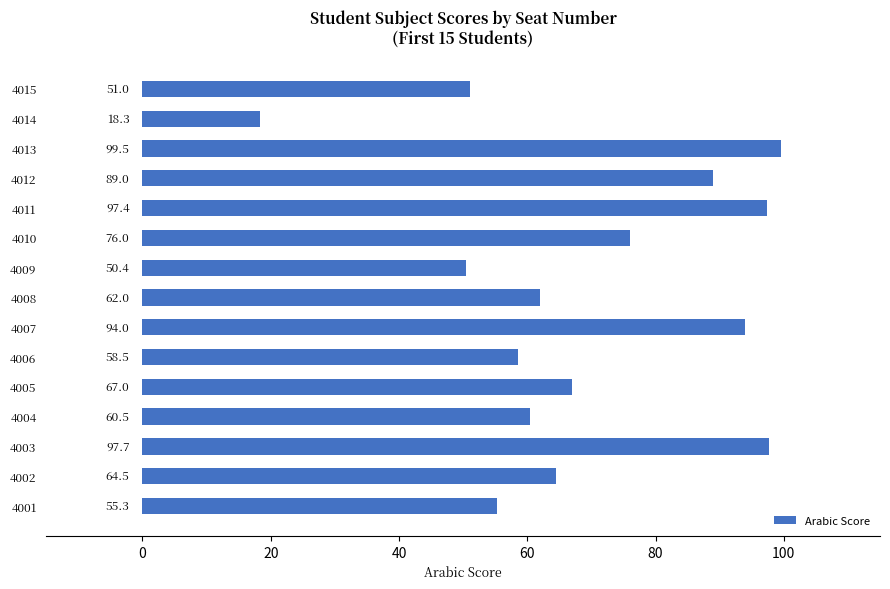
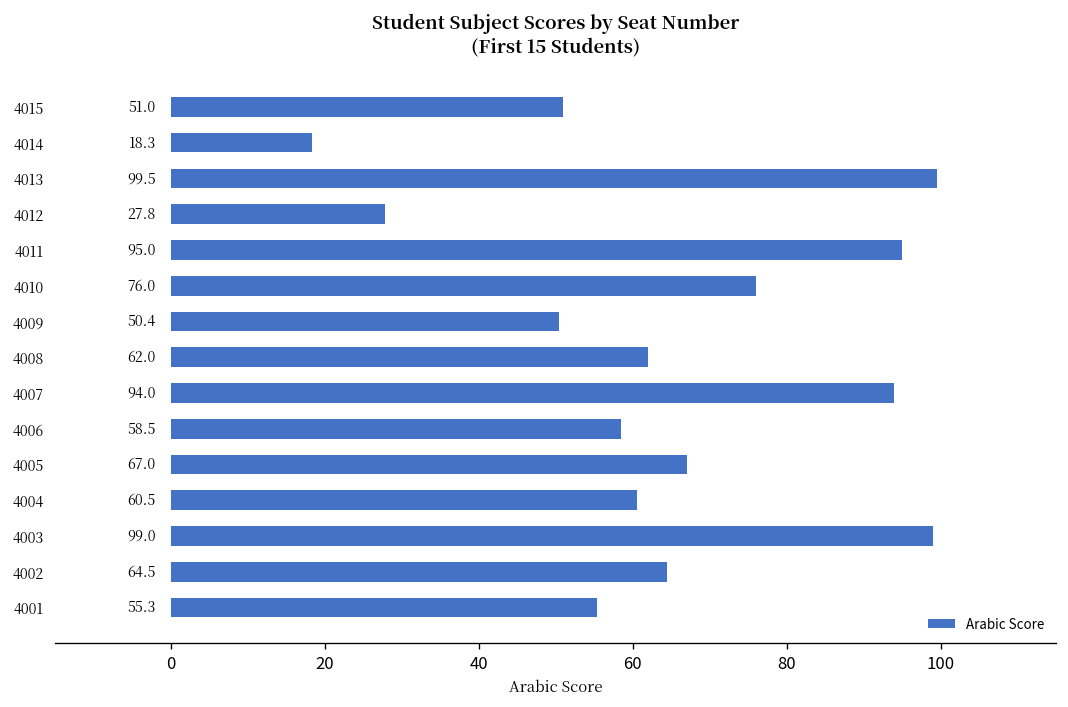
4012: 89.0 -> 27.8
4011: 97.4 -> 95.0
4003: 97.7 -> 99.0
